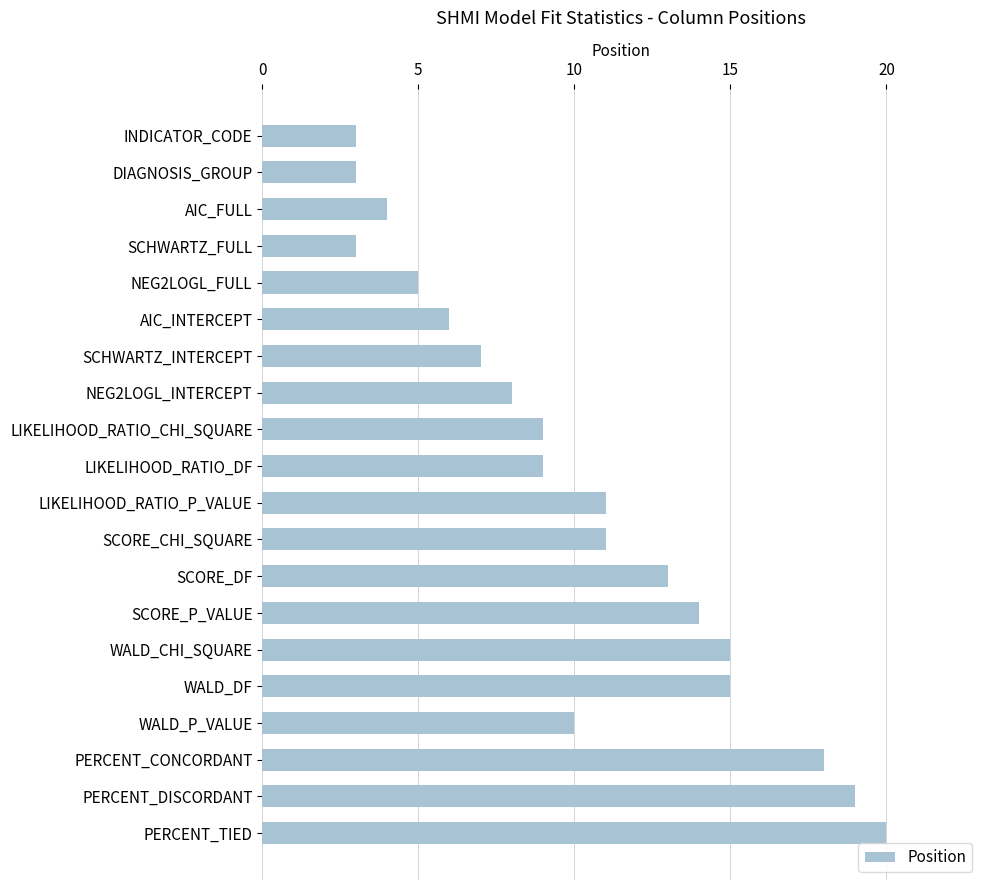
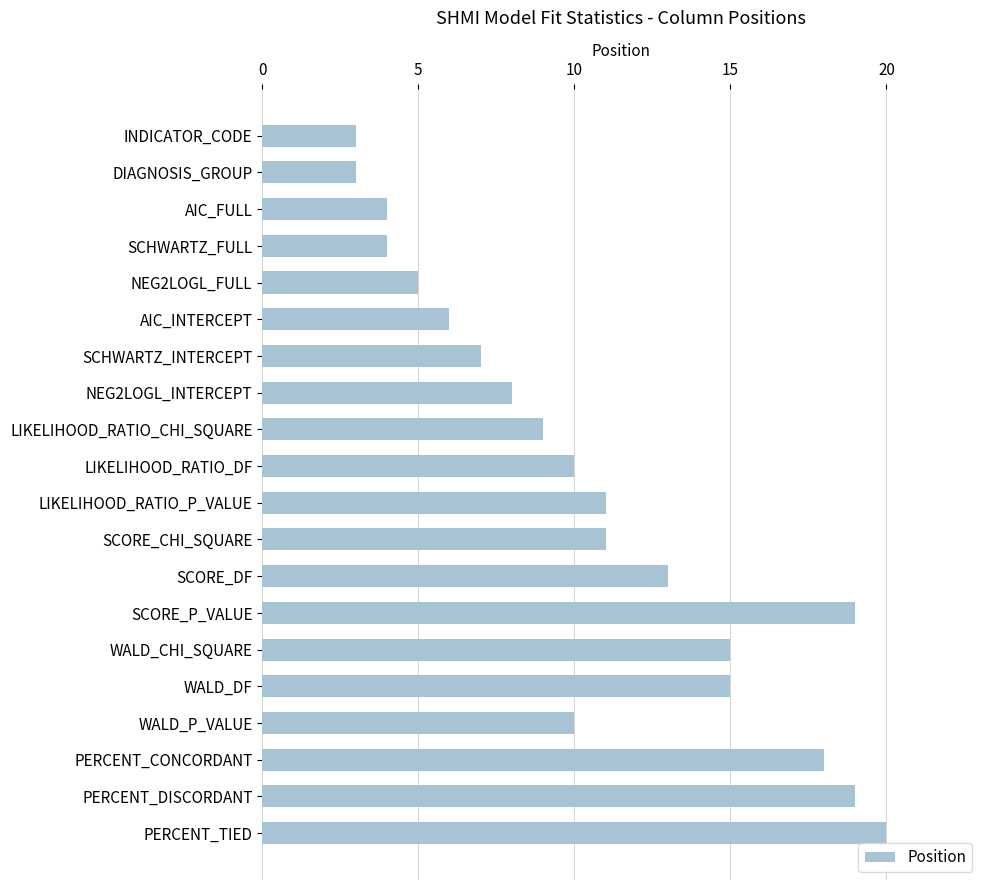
SCHWARTZ_FULL: 3 -> 4
LIKELIHOOD_RATIO_DF: 9 -> 10
SCORE_P_VALUE: 14 -> 19
